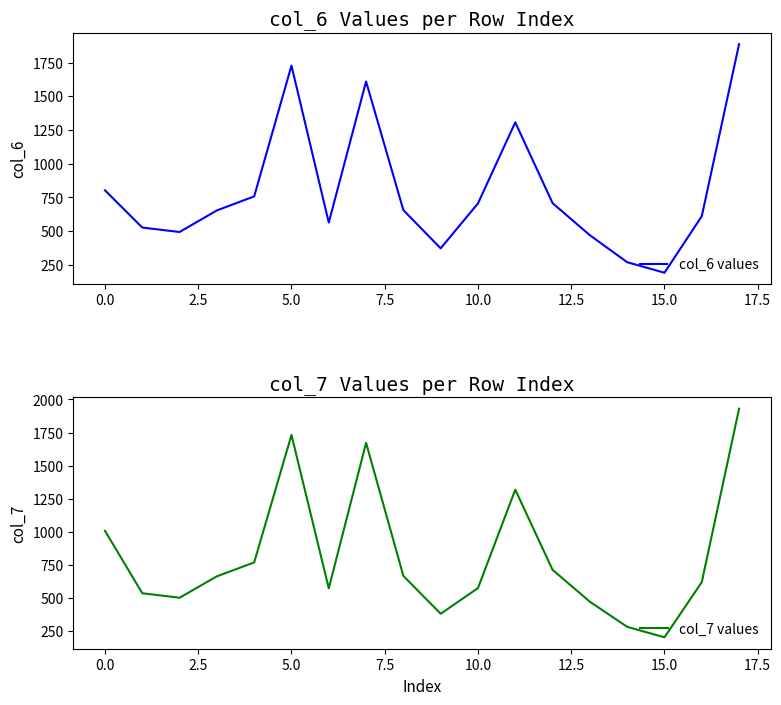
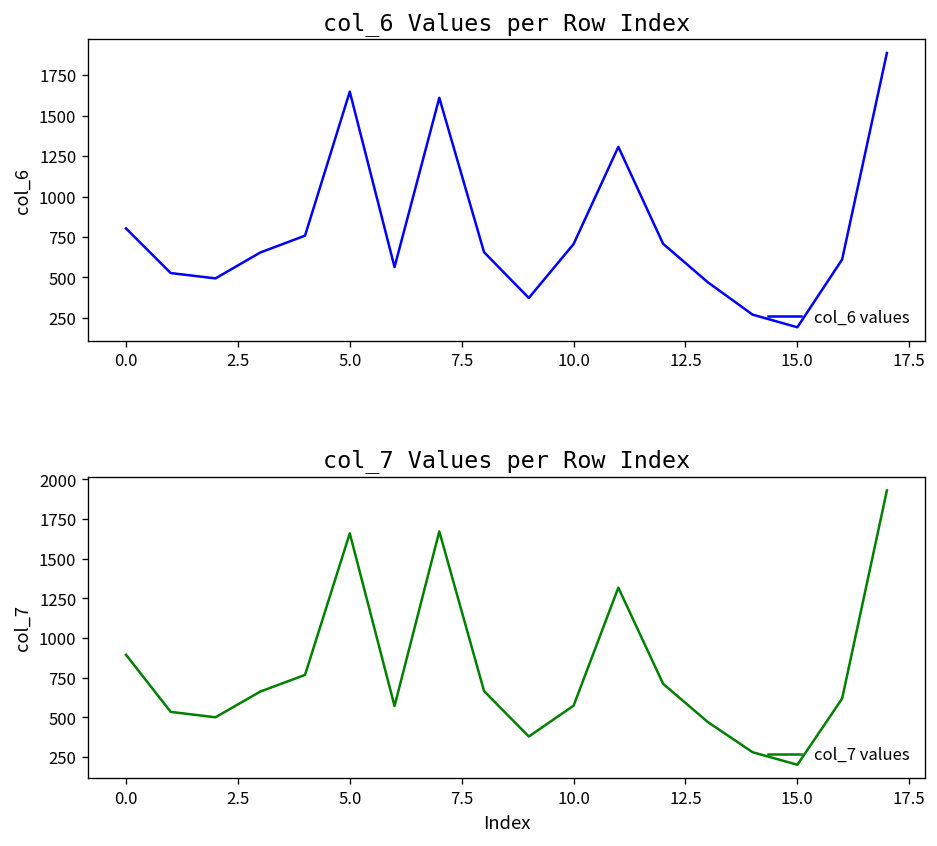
col_6 Values per Row Index, 5.0: 1730 -> 1650
col_7 Values per Row Index, 0.0: 1010 -> 900
col_7 Values per Row Index, 5.0: 1730 -> 1660
